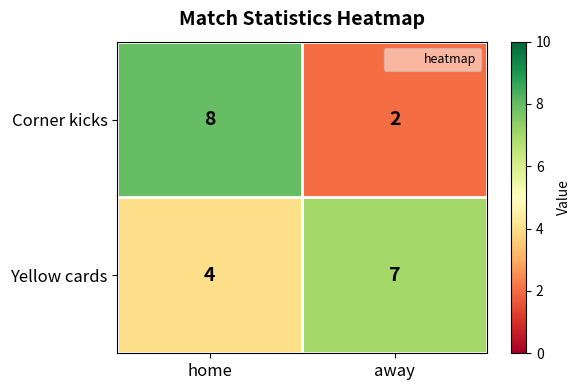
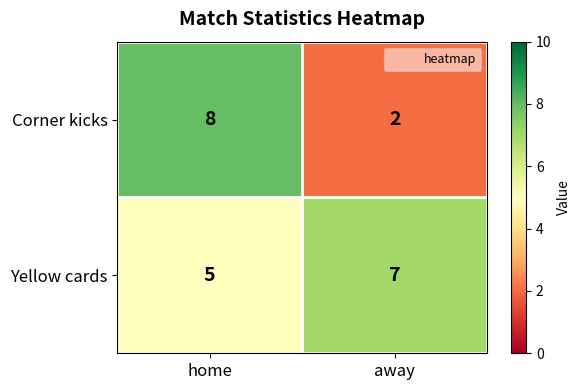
Yellow cards, home: 4 -> 5
